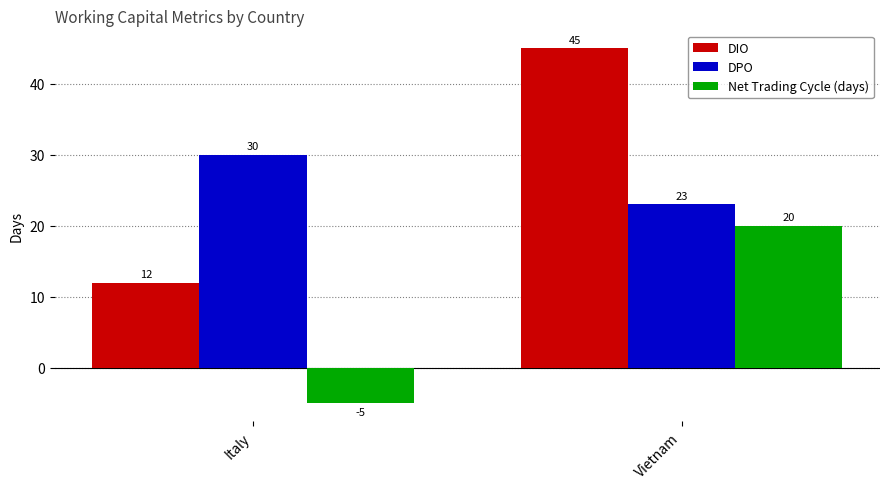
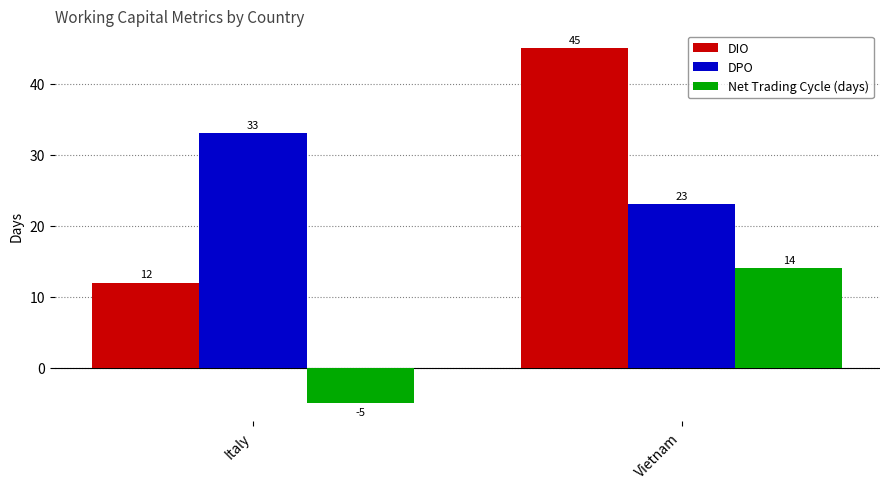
DPO, Italy: 30 -> 33
Net Trading Cycle (days), Vietnam: 20 -> 14
